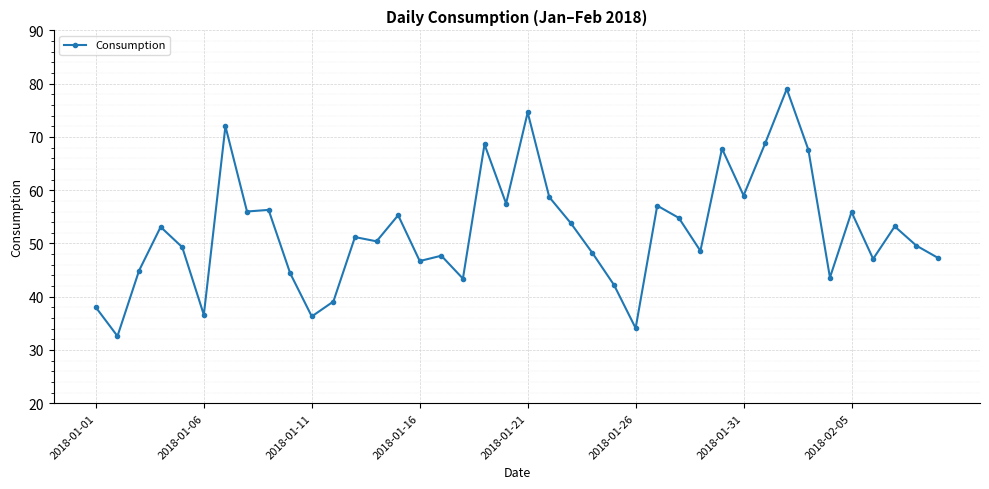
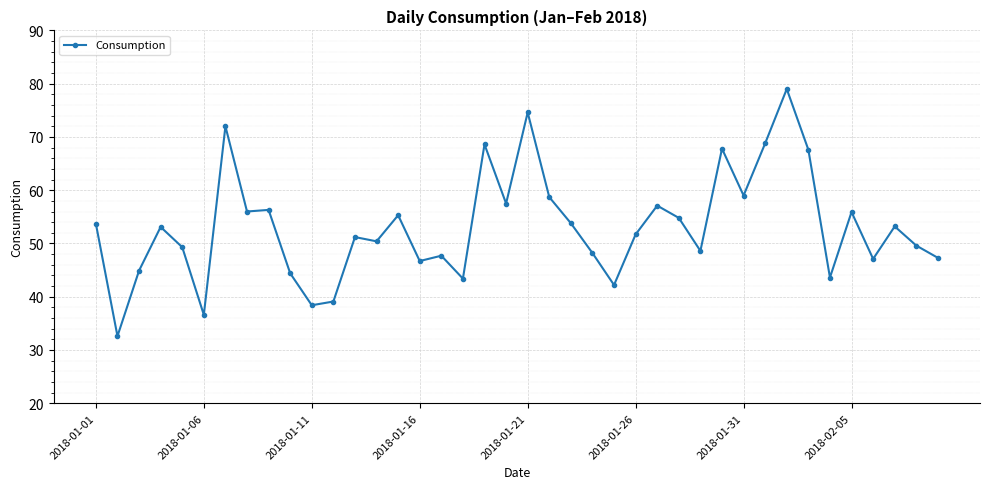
2018-01-01: 38 -> 54
2018-01-11: 36 -> 38
2018-01-26: 34 -> 52
